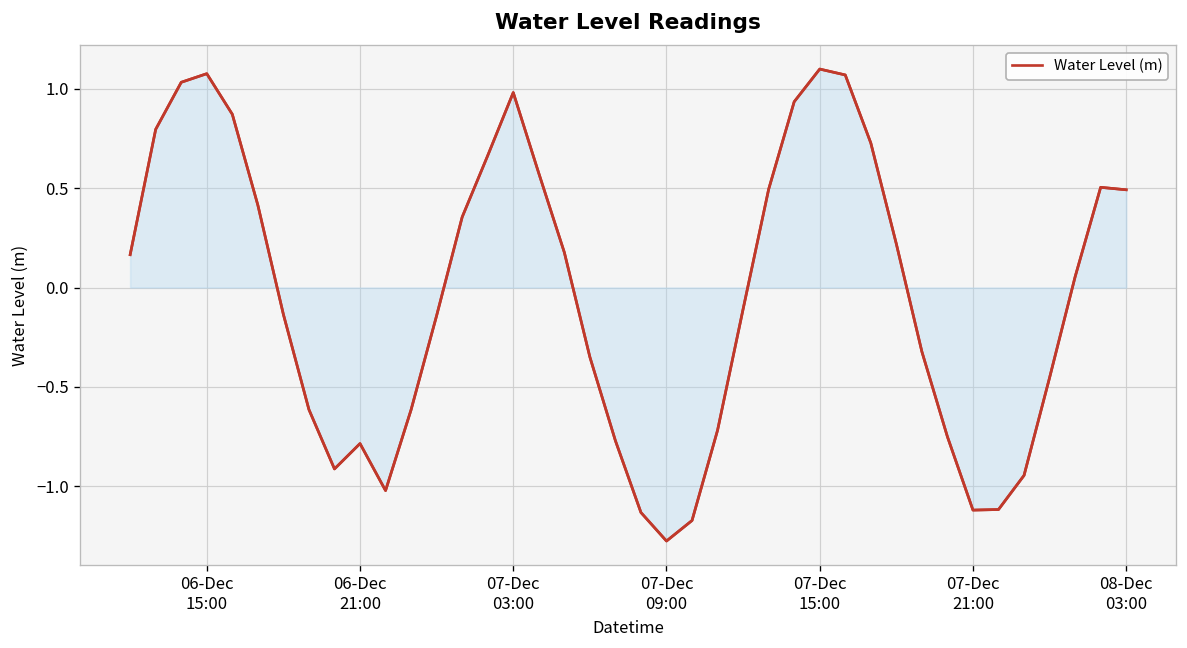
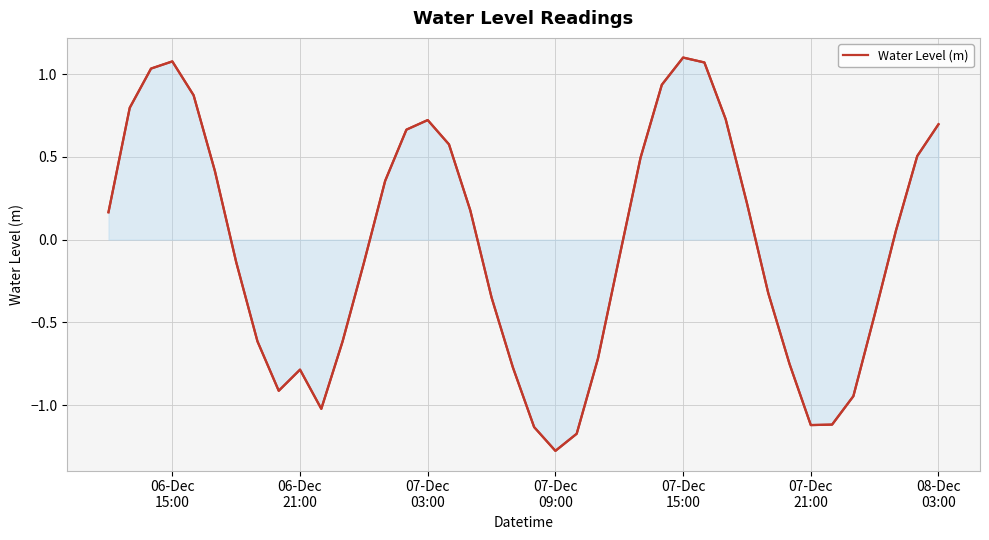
Water Level (m), 07-Dec 03:00: 0.98 -> 0.72
Water Level (m), 08-Dec 03:00: 0.49 -> 0.70
